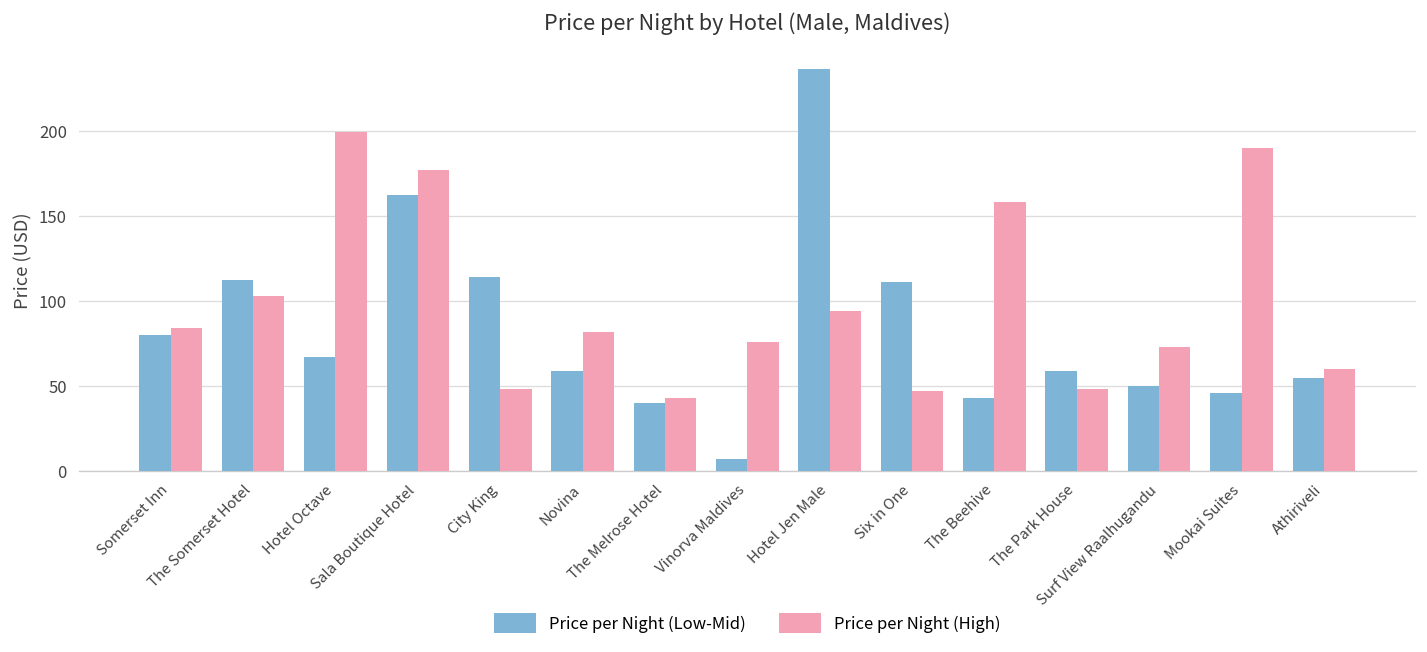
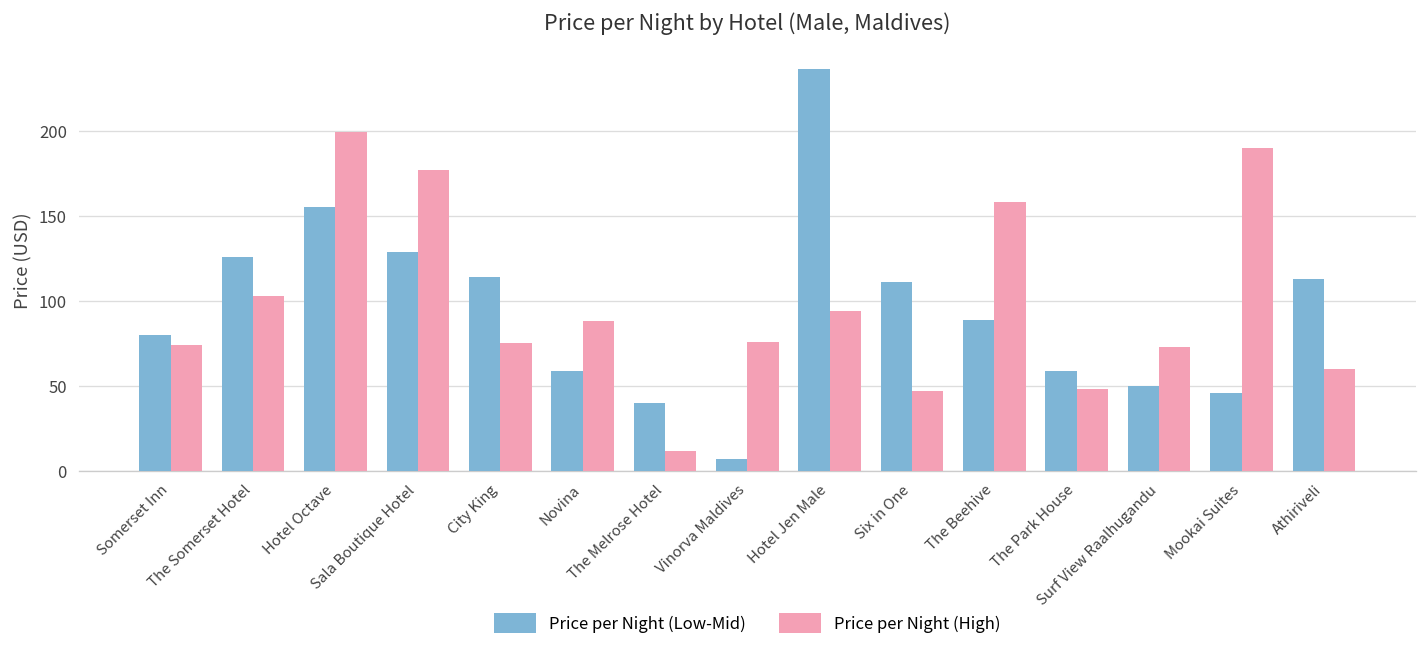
Price per Night (High), Somerset Inn: 84 -> 74
Price per Night (Low-Mid), The Somerset Hotel: 112 -> 126
Price per Night (Low-Mid), Hotel Octave: 67 -> 155
Price per Night (Low-Mid), Sala Boutique Hotel: 162 -> 129
Price per Night (High), City King: 48 -> 75
Price per Night (High), Novina: 82 -> 88
Price per Night (High), The Melrose Hotel: 43 -> 12
Price per Night (Low-Mid), The Beehive: 43 -> 89
Price per Night (Low-Mid), Athiriveli: 55 -> 113
